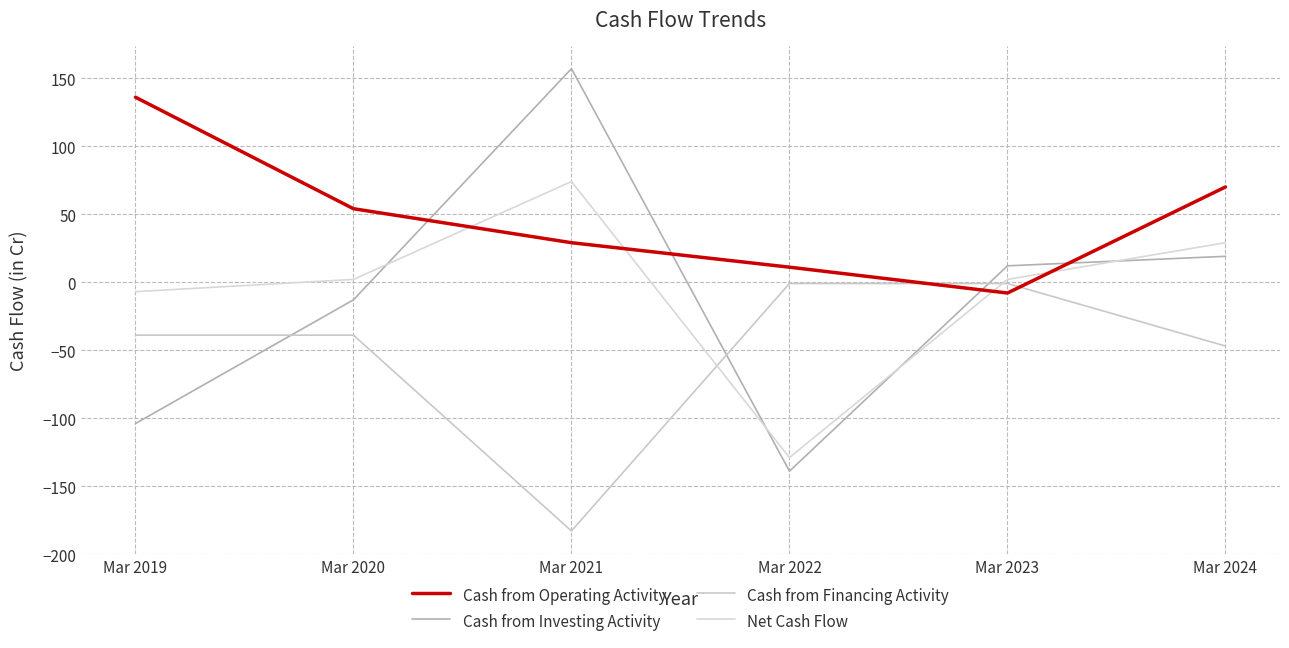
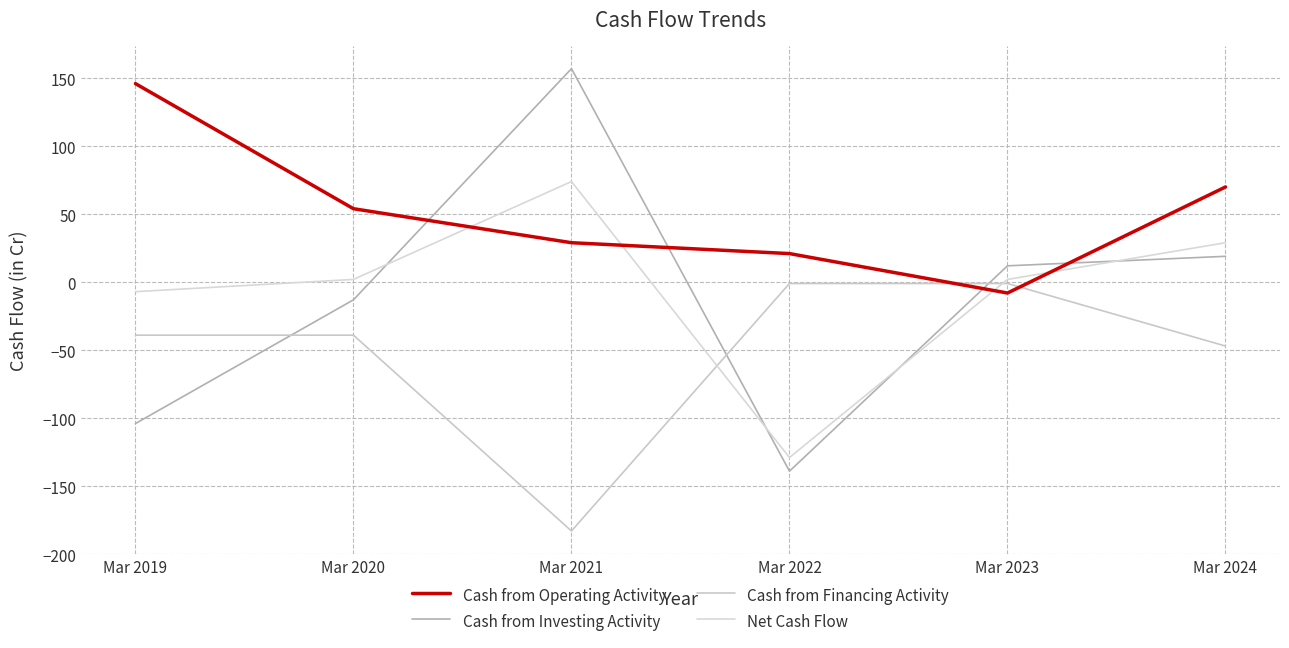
Cash from Operating Activity, Mar 2019: 136 -> 146
Cash from Operating Activity, Mar 2022: 11 -> 21
